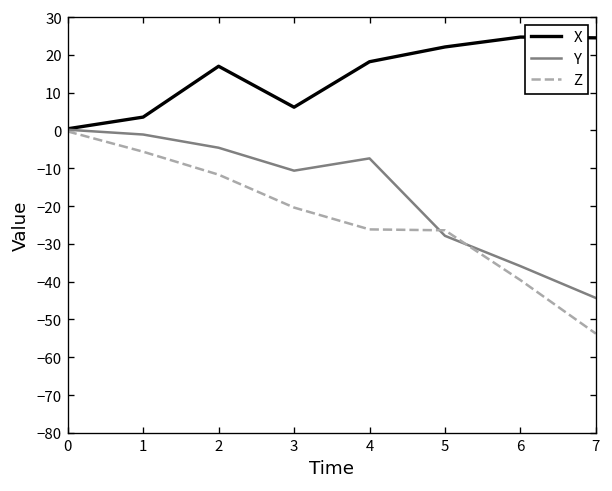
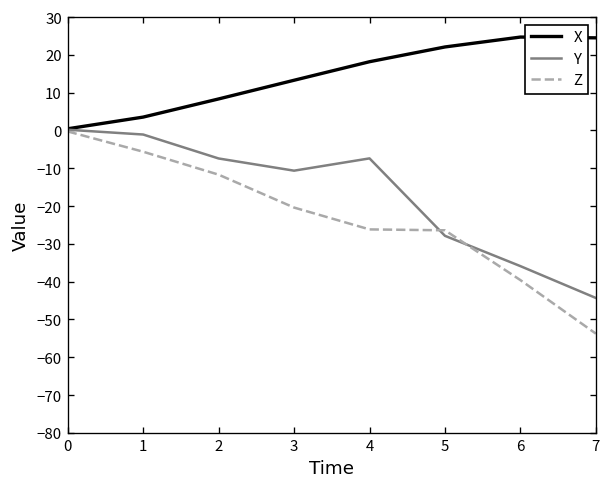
X, 2: 17 -> 8
Y, 2: -5 -> -7
X, 3: 6 -> 13
